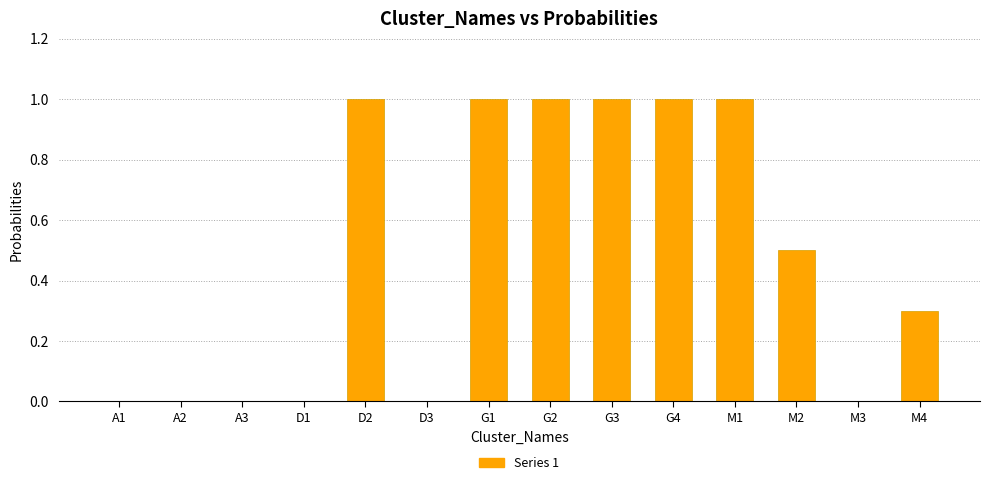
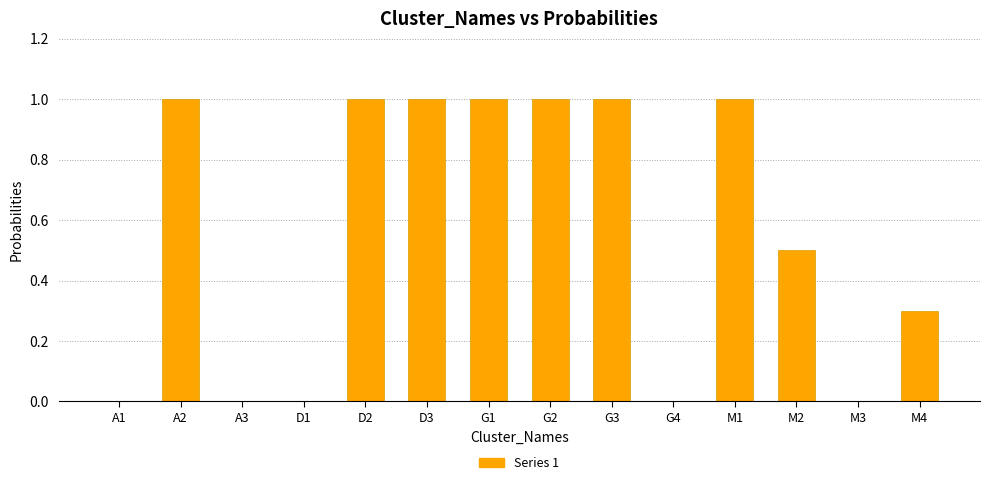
A2: 0 -> 1
D3: 0 -> 1
G4: 1 -> 0
